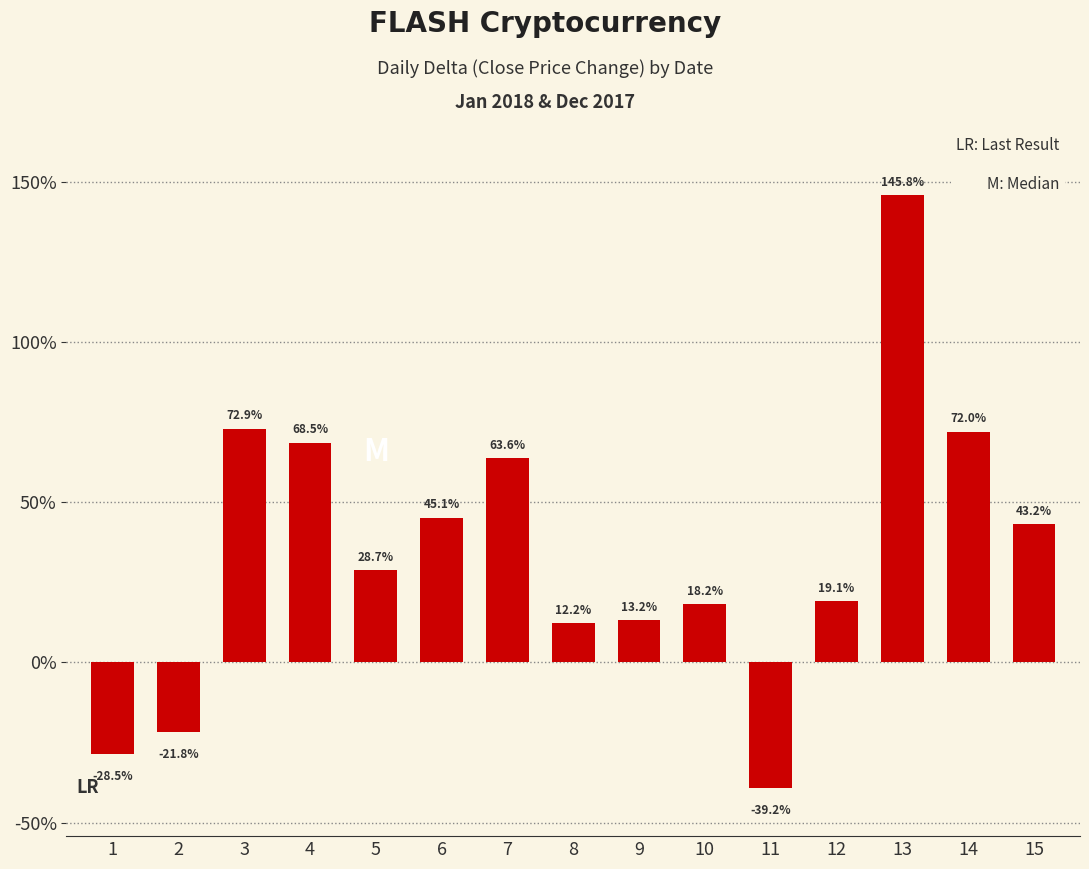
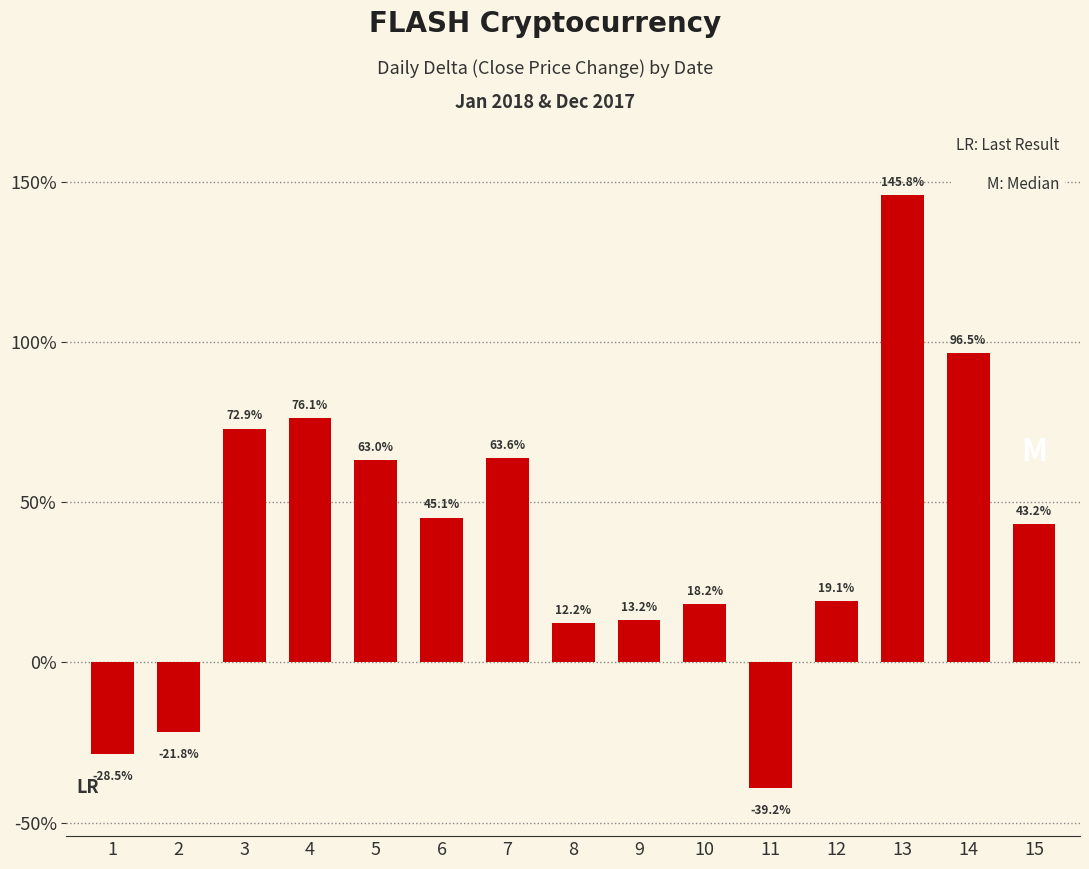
4: 68.5% -> 76.1%
5: 28.7% -> 63.0%
14: 72.0% -> 96.5%
